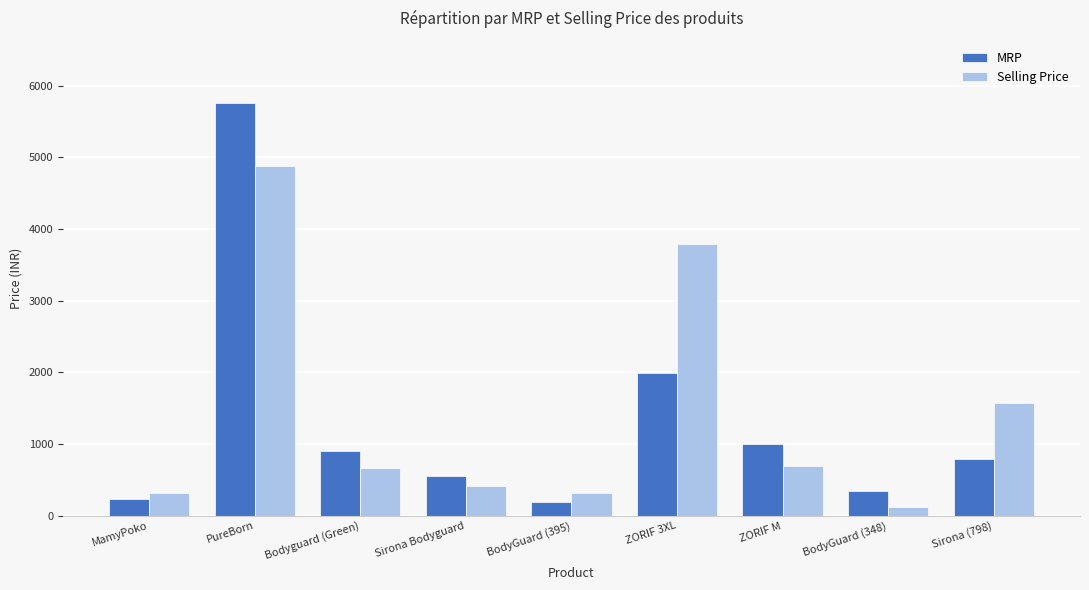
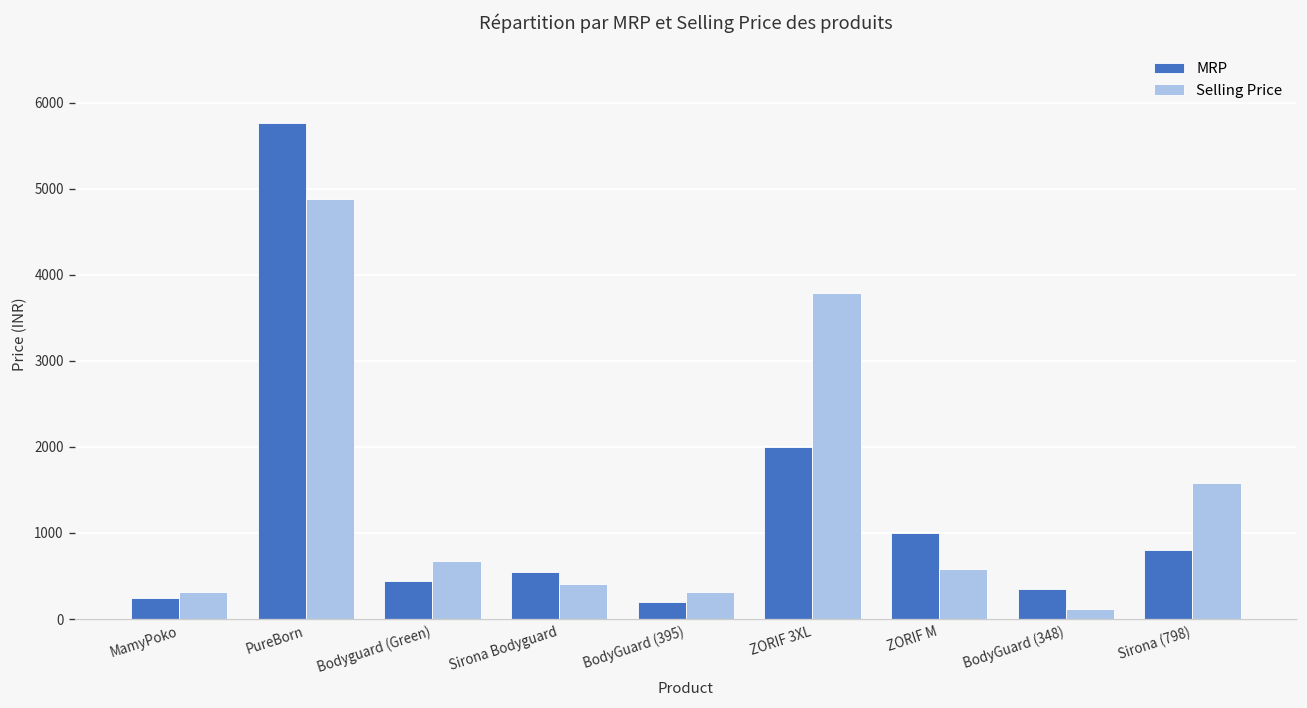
MRP, Bodyguard (Green): 900 -> 400
Selling Price, ZORIF M: 700 -> 600
